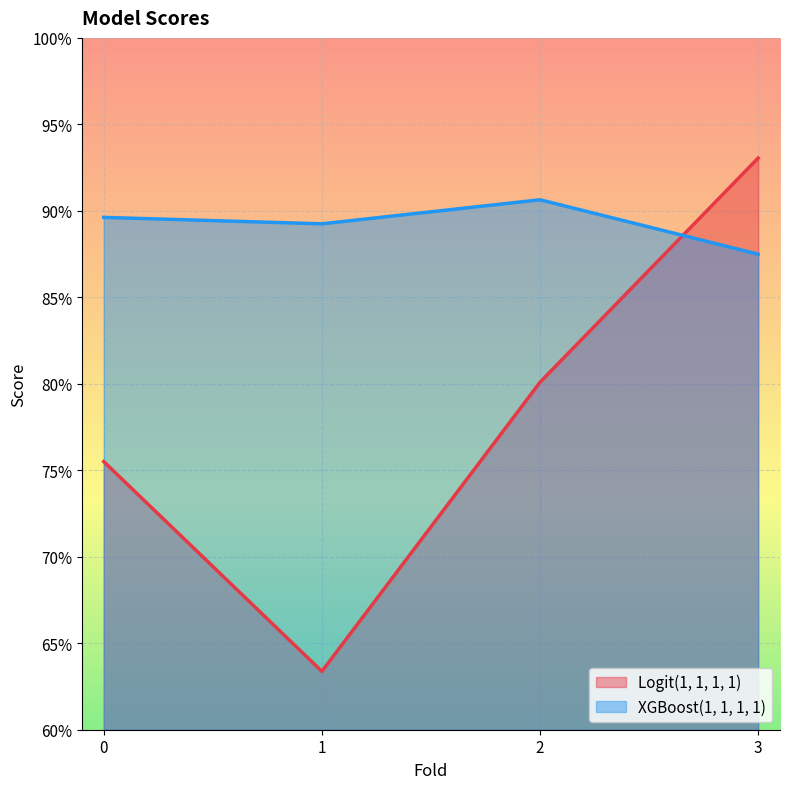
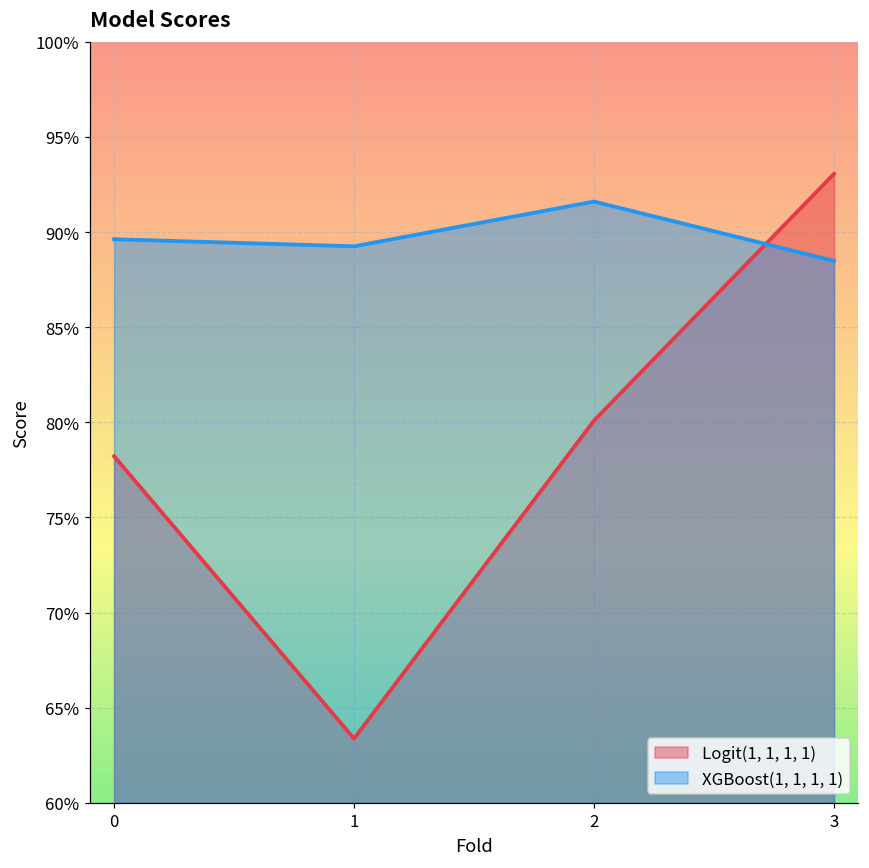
Logit(1, 1, 1, 1), 0: 75.5% -> 78.2%
XGBoost(1, 1, 1, 1), 2: 90.6% -> 91.6%
XGBoost(1, 1, 1, 1), 3: 87.5% -> 88.5%
